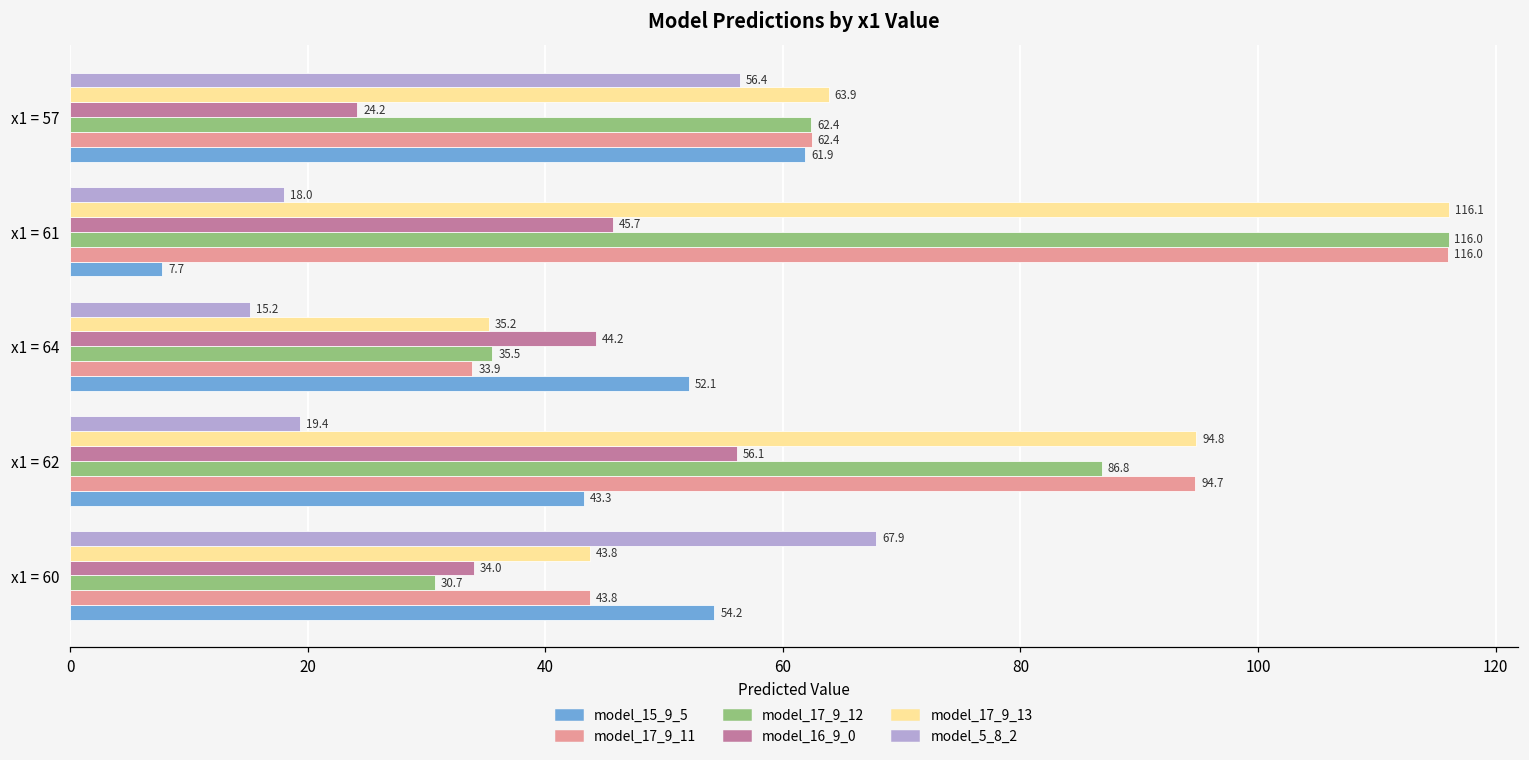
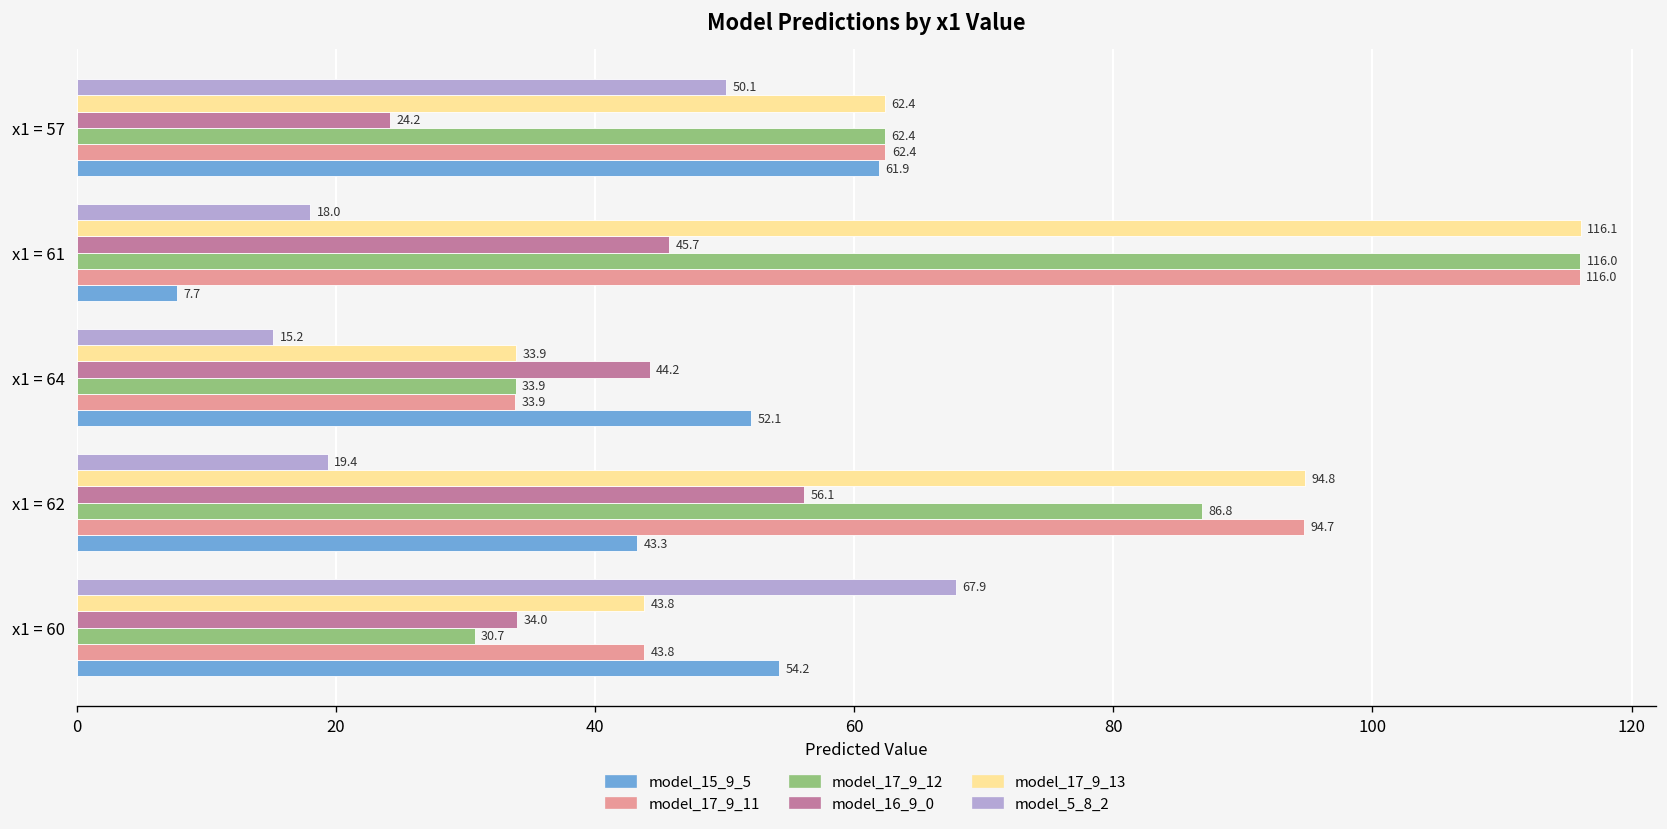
model_5_8_2, x1 = 57: 56.4 -> 50.1
model_17_9_13, x1 = 57: 63.9 -> 62.4
model_17_9_13, x1 = 64: 35.2 -> 33.9
model_17_9_12, x1 = 64: 35.5 -> 33.9
